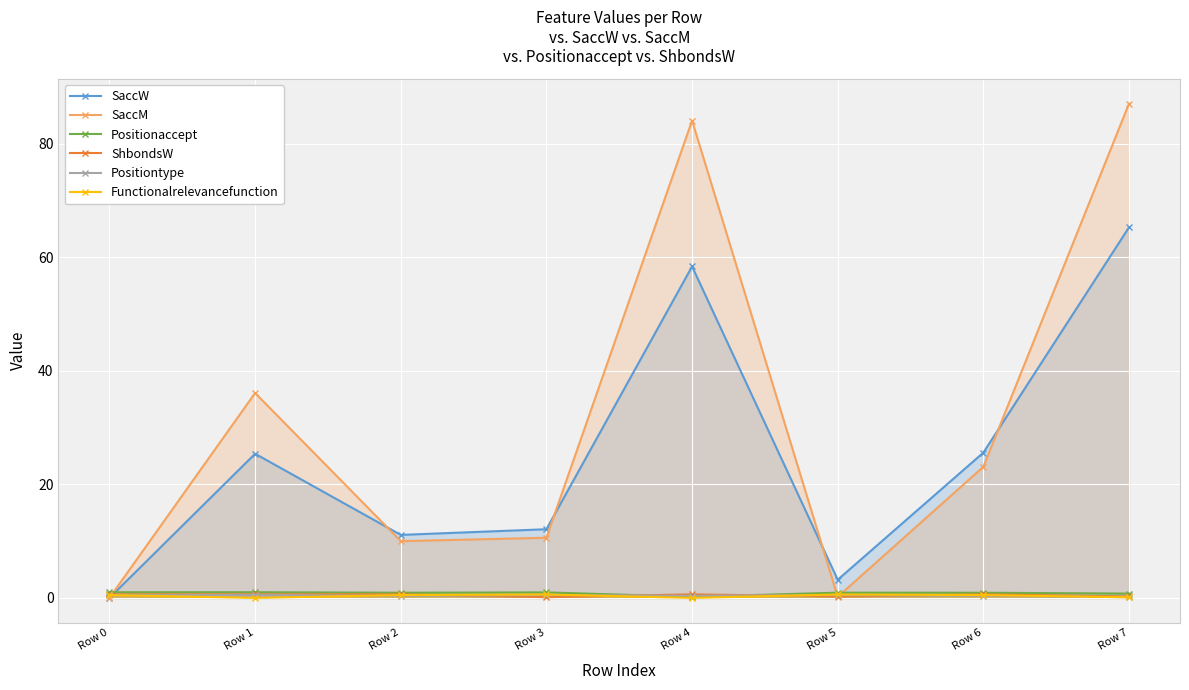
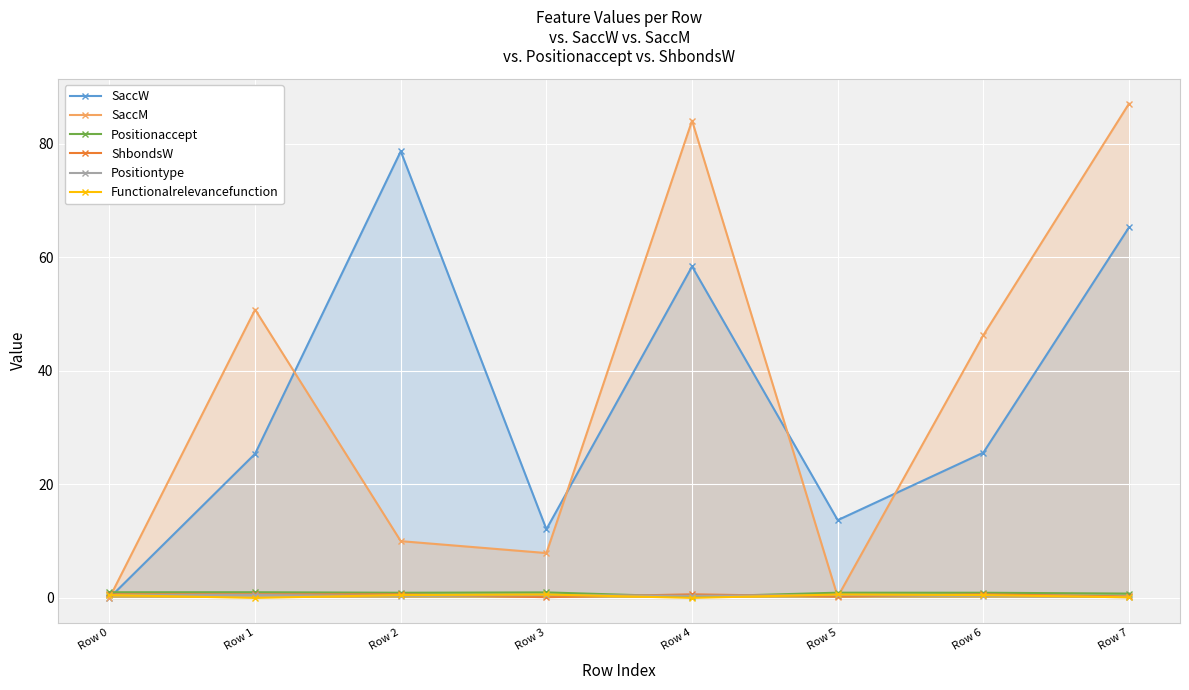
SaccM, Row 1: 36 -> 51
SaccW, Row 2: 11 -> 79
SaccM, Row 3: 11 -> 8
SaccW, Row 5: 3 -> 14
SaccM, Row 6: 23 -> 46
